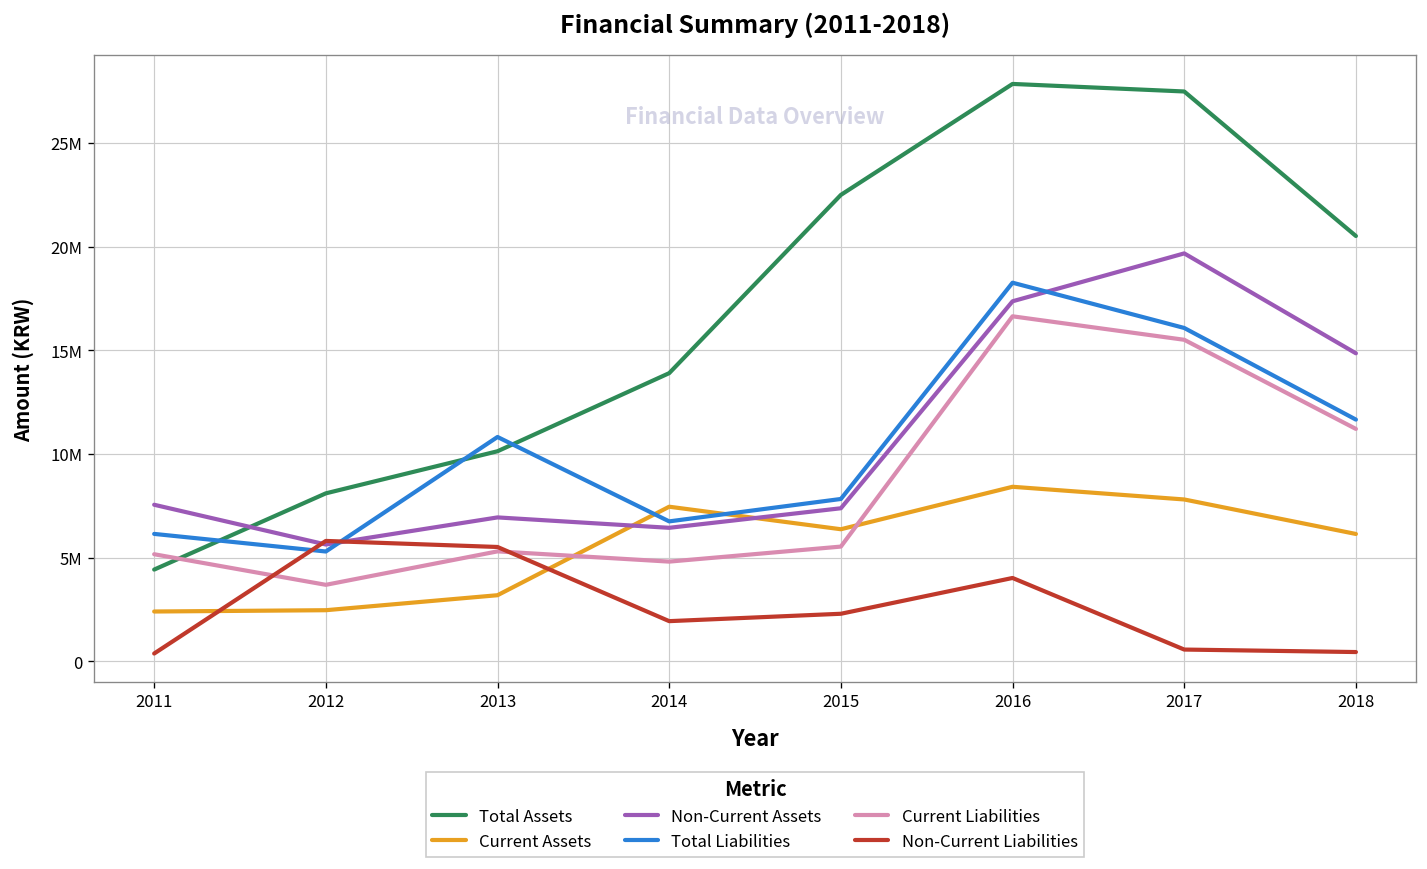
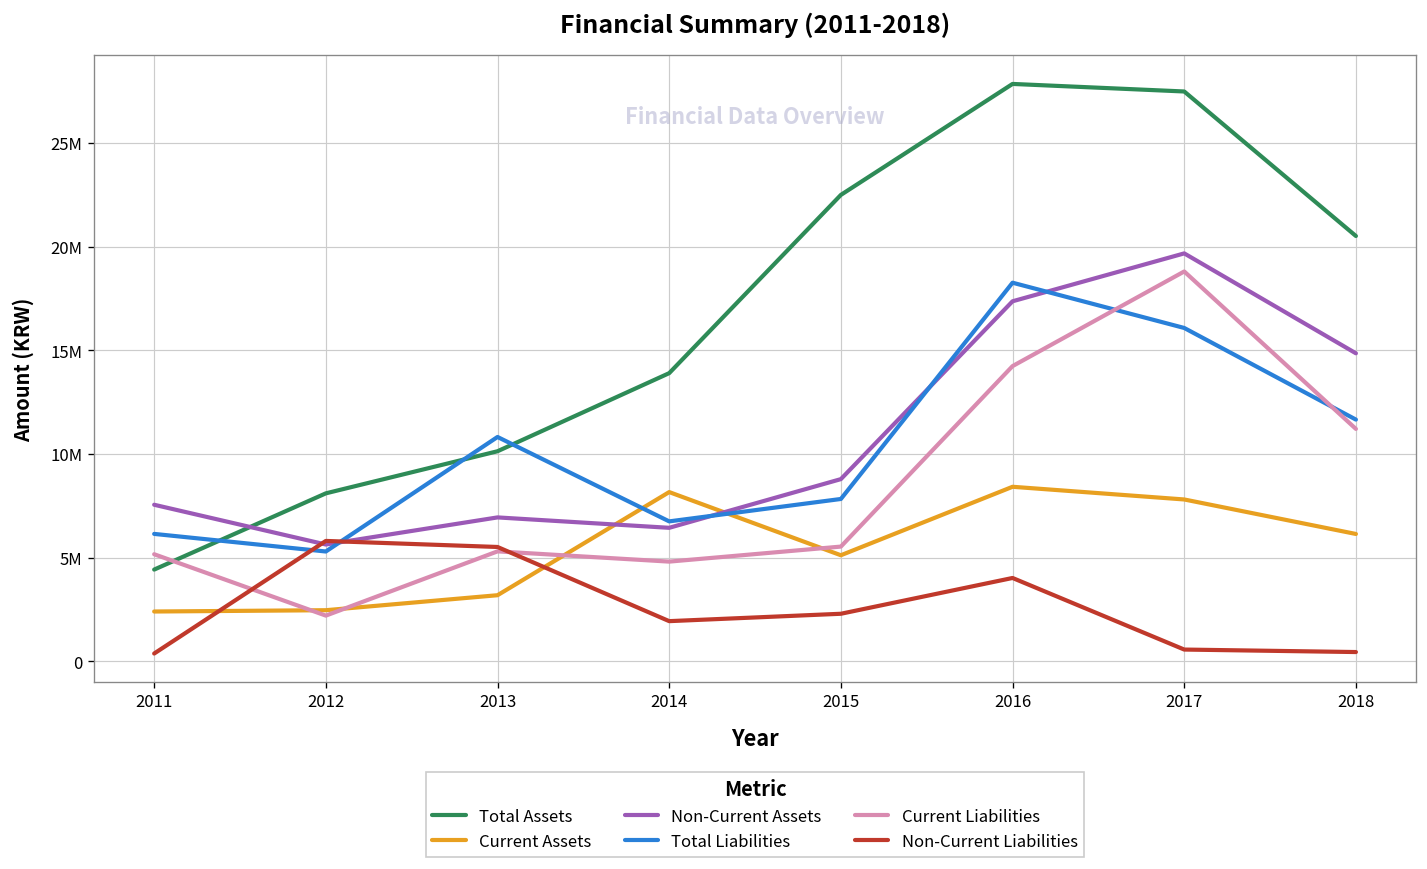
Current Liabilities, 2012: 3700000 -> 2200000
Current Assets, 2014: 7500000 -> 8200000
Current Assets, 2015: 6400000 -> 5100000
Non-Current Assets, 2015: 7400000 -> 8800000
Current Liabilities, 2016: 16600000 -> 14200000
Current Liabilities, 2017: 15500000 -> 18800000
